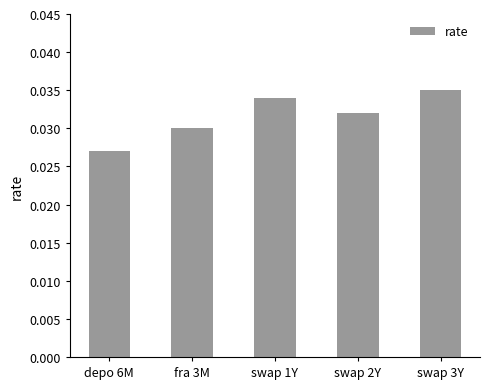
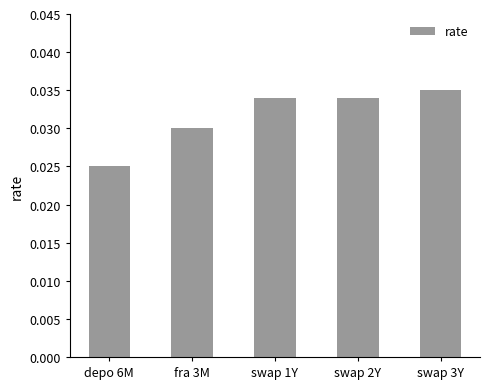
depo 6M: 0.027 -> 0.025
swap 2Y: 0.032 -> 0.034
